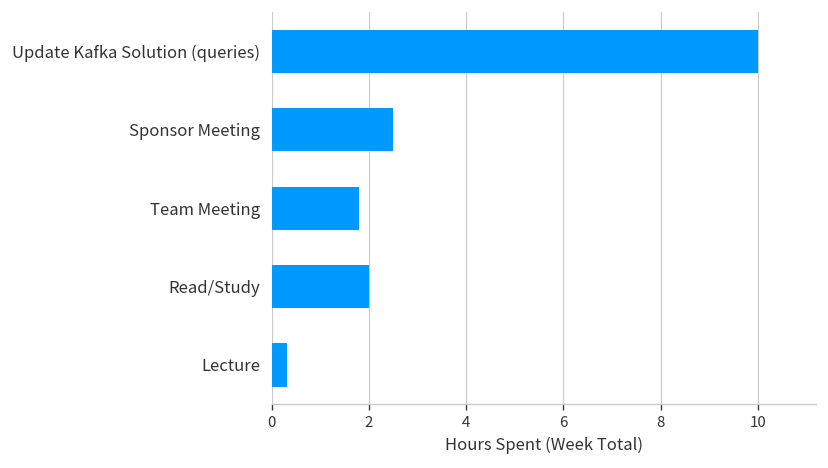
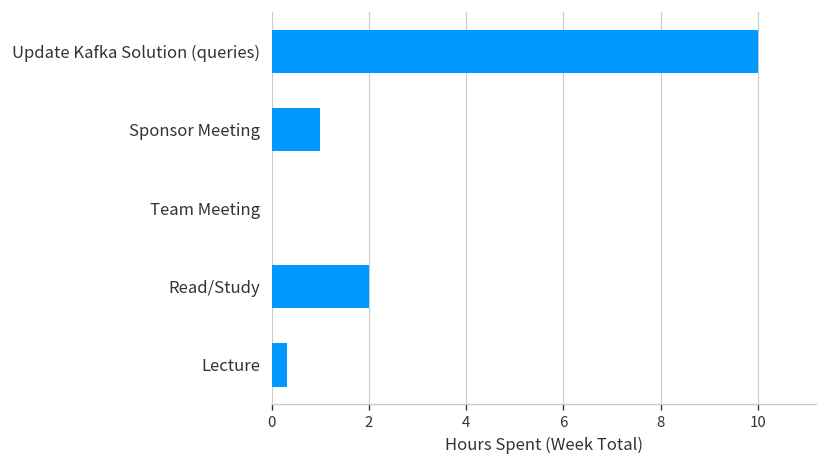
Sponsor Meeting: 2.5 -> 1.0
Team Meeting: 1.8 -> 0.0
